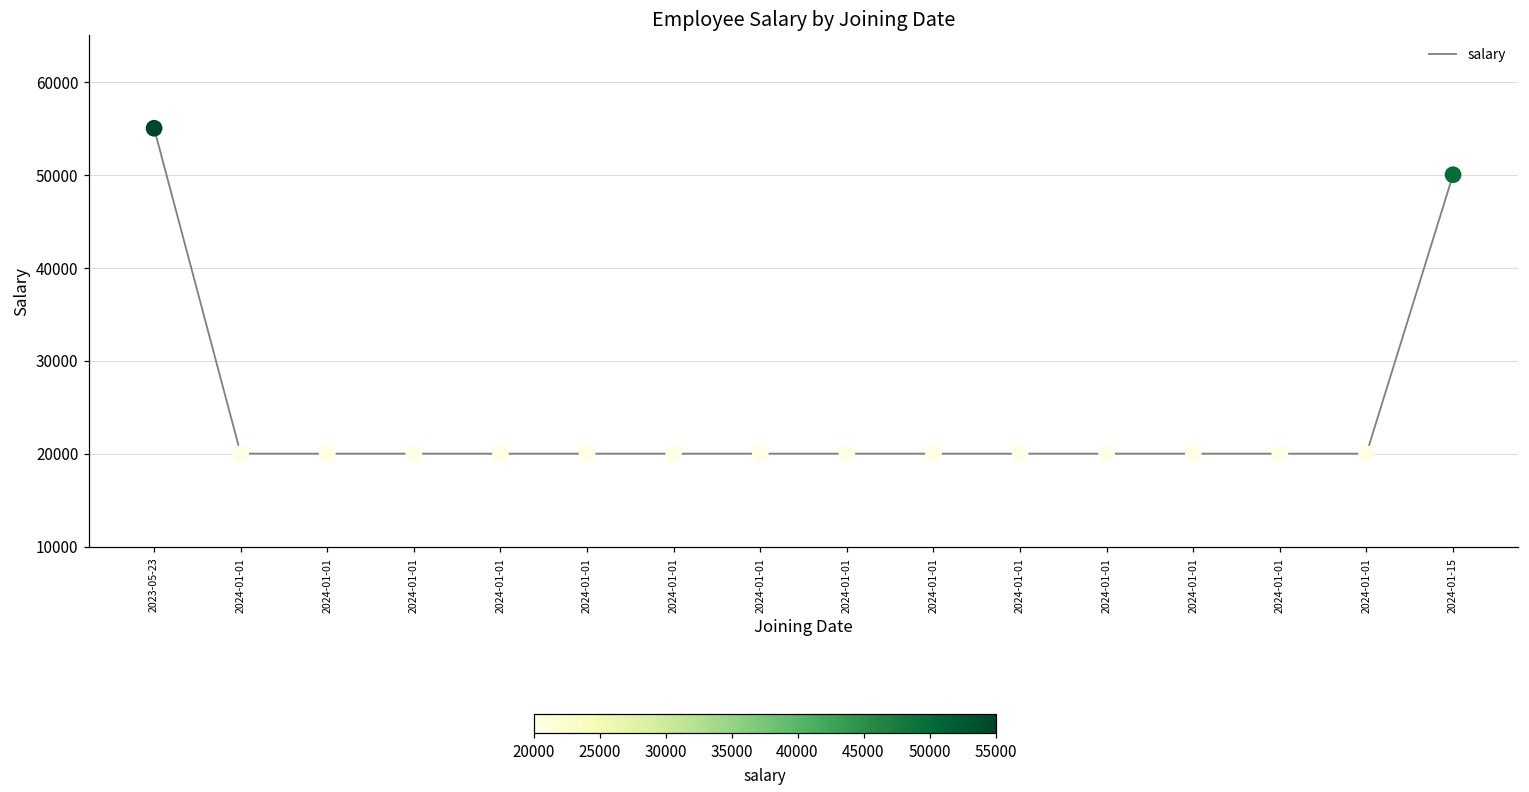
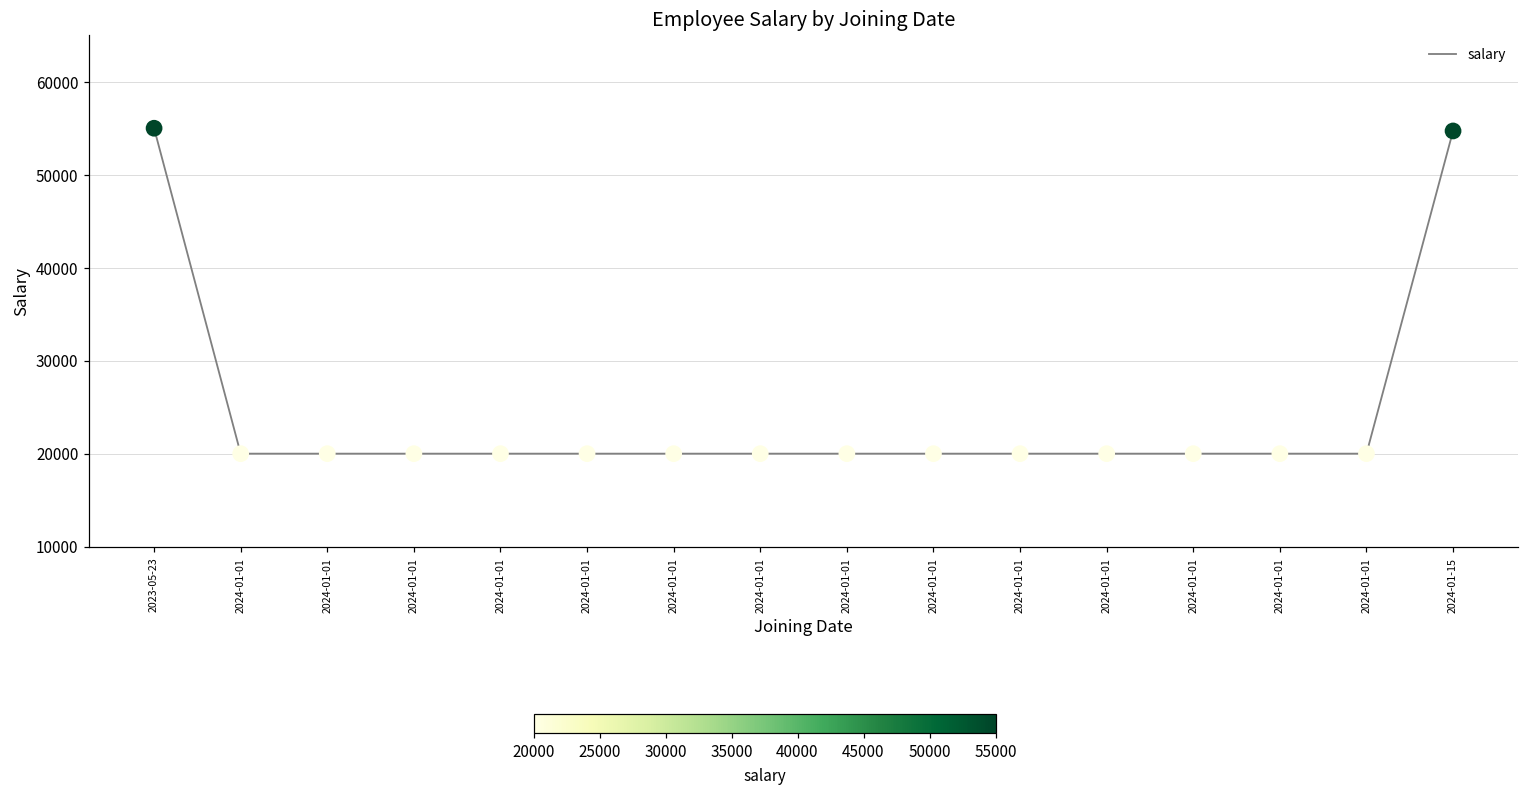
2024-01-15: 50000 -> 55000
